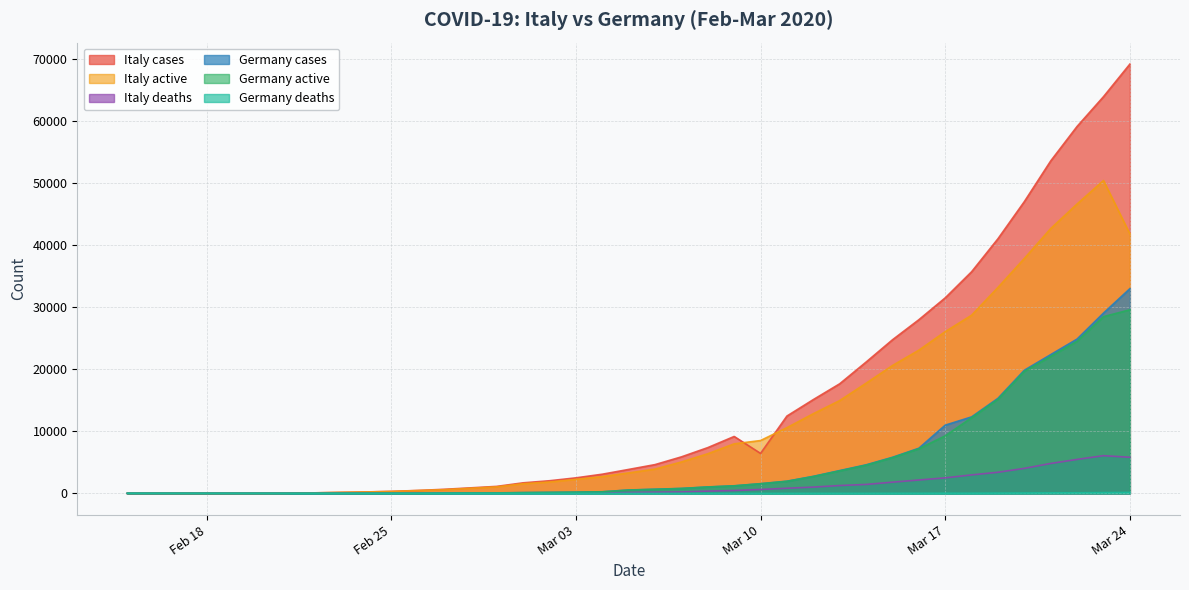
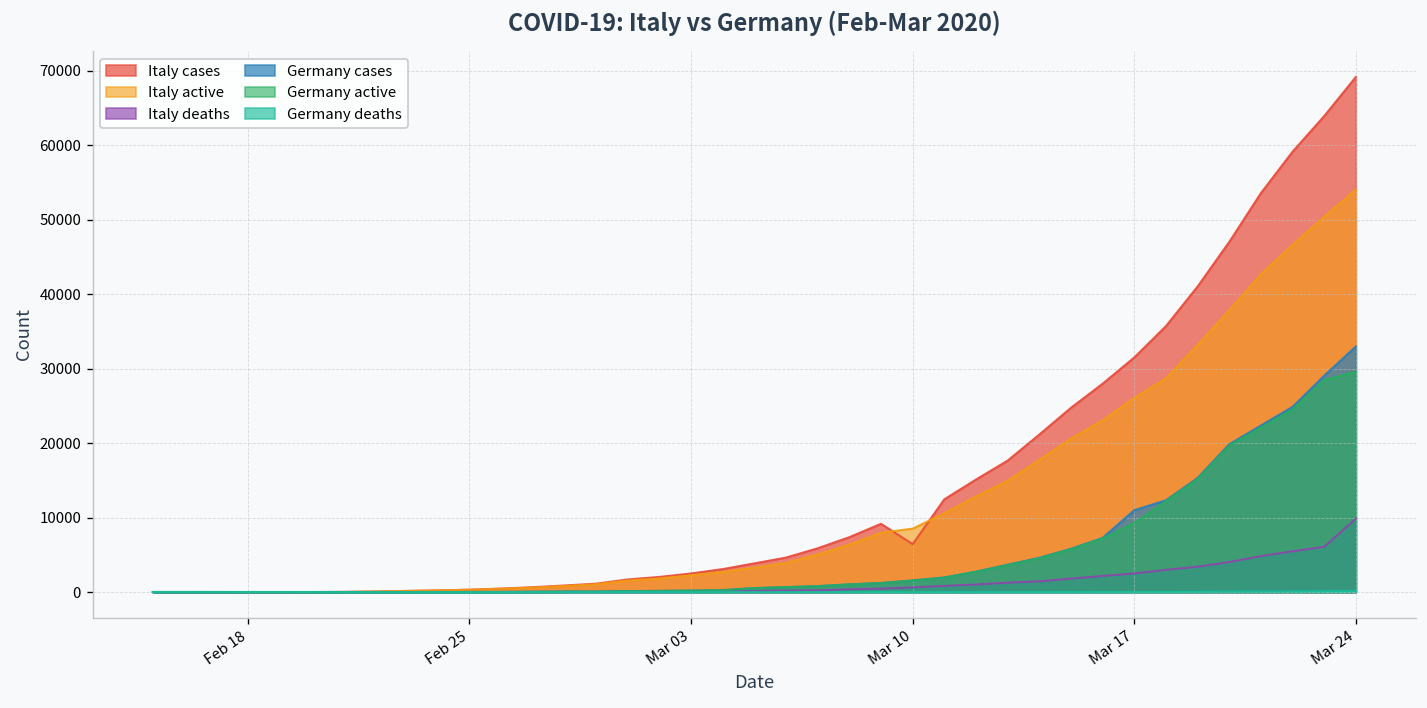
Italy active, Mar 24: 42000 -> 54000
Italy deaths, Mar 24: 6000 -> 10000
